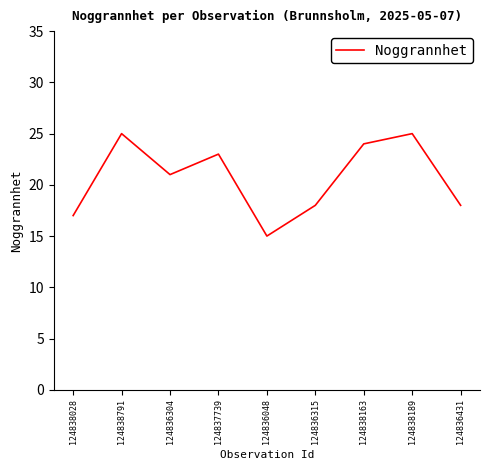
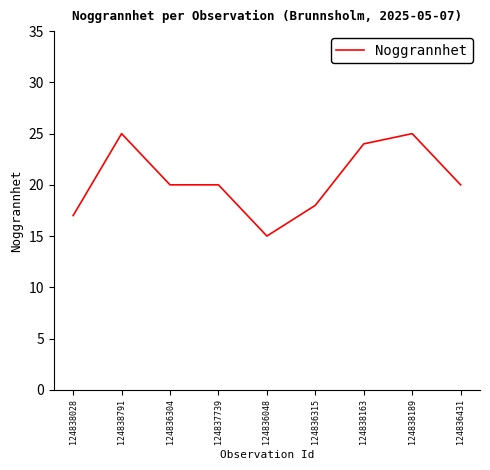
124836304: 21 -> 20
124837739: 23 -> 20
124836431: 18 -> 20
